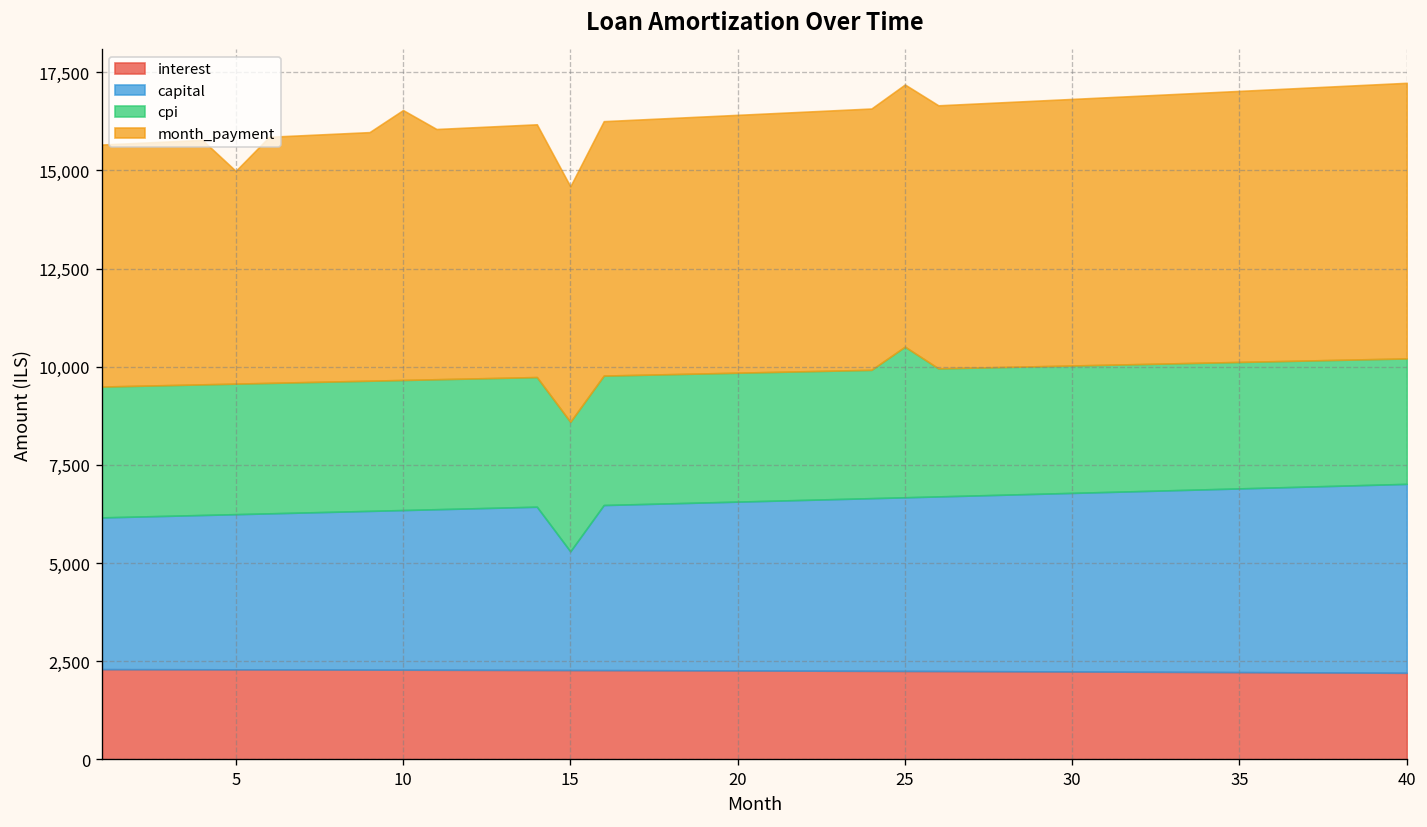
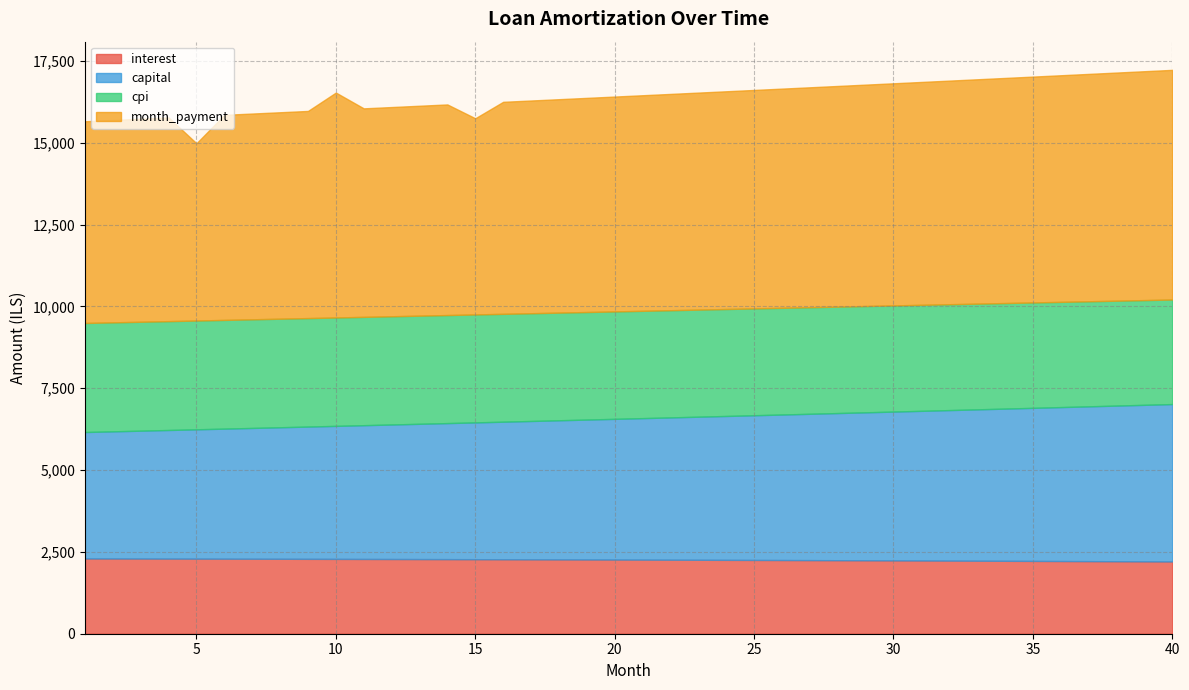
capital, 15: 3,000 -> 4,200
cpi, 25: 3,800 -> 3,300
